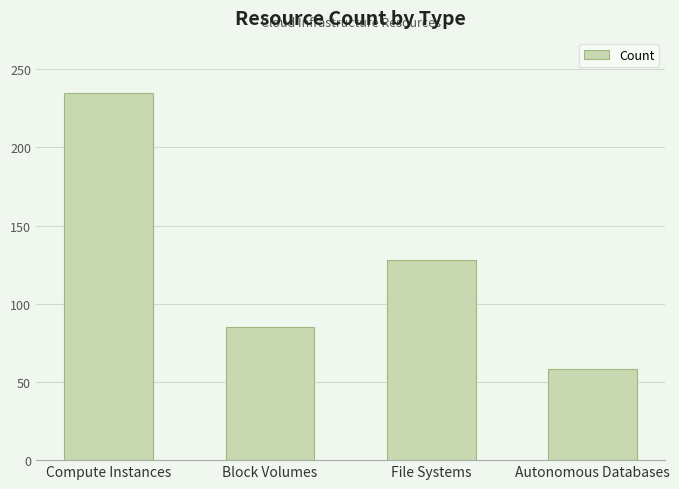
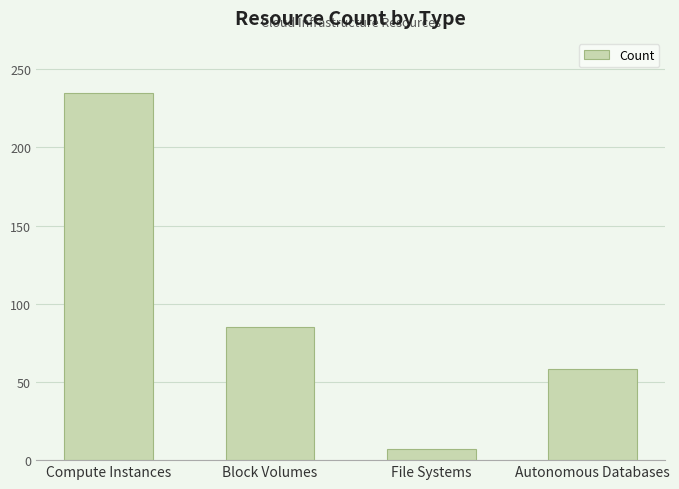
File Systems: 128 -> 7
